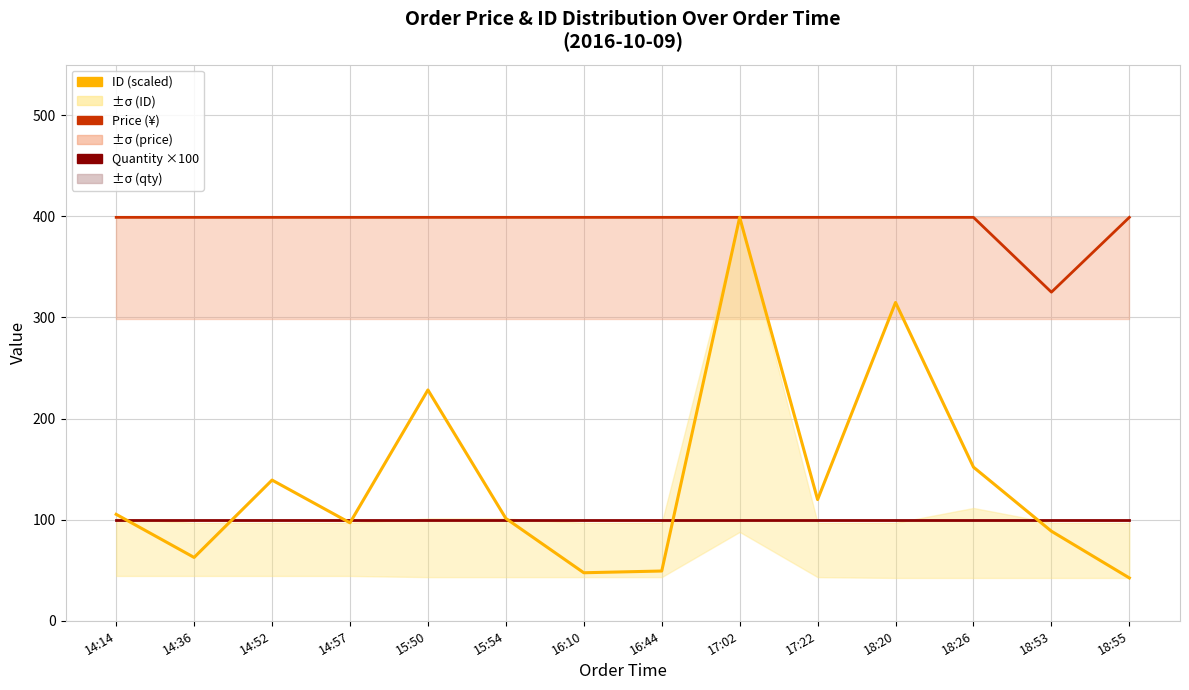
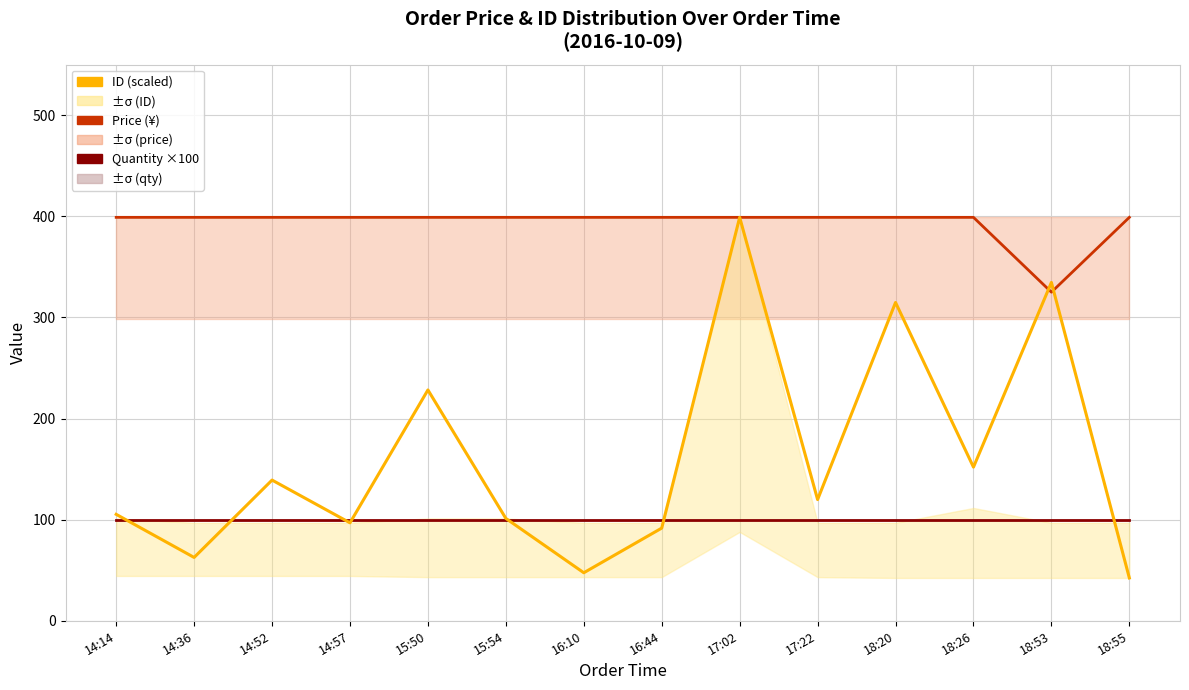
ID (scaled), 16:44: 49 -> 92
ID (scaled), 18:53: 89 -> 335
